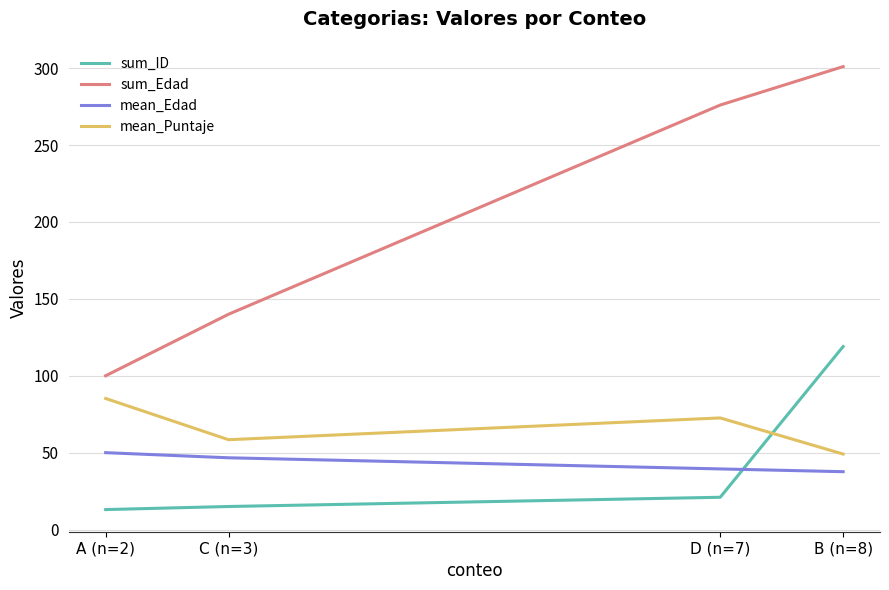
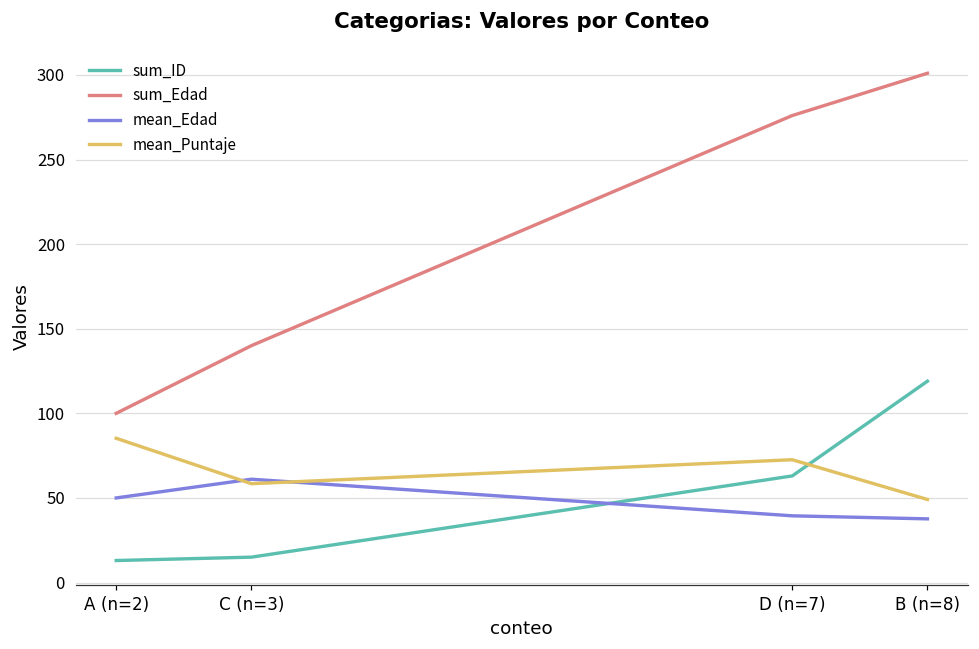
mean_Edad, C (n=3): 47 -> 61
sum_ID, D (n=7): 21 -> 63
